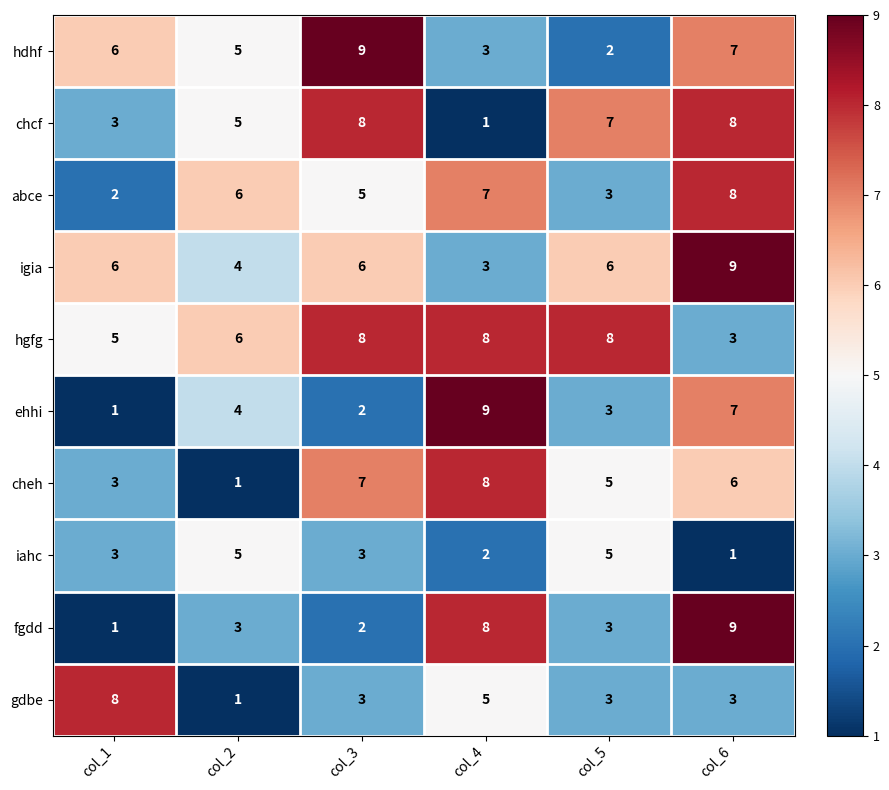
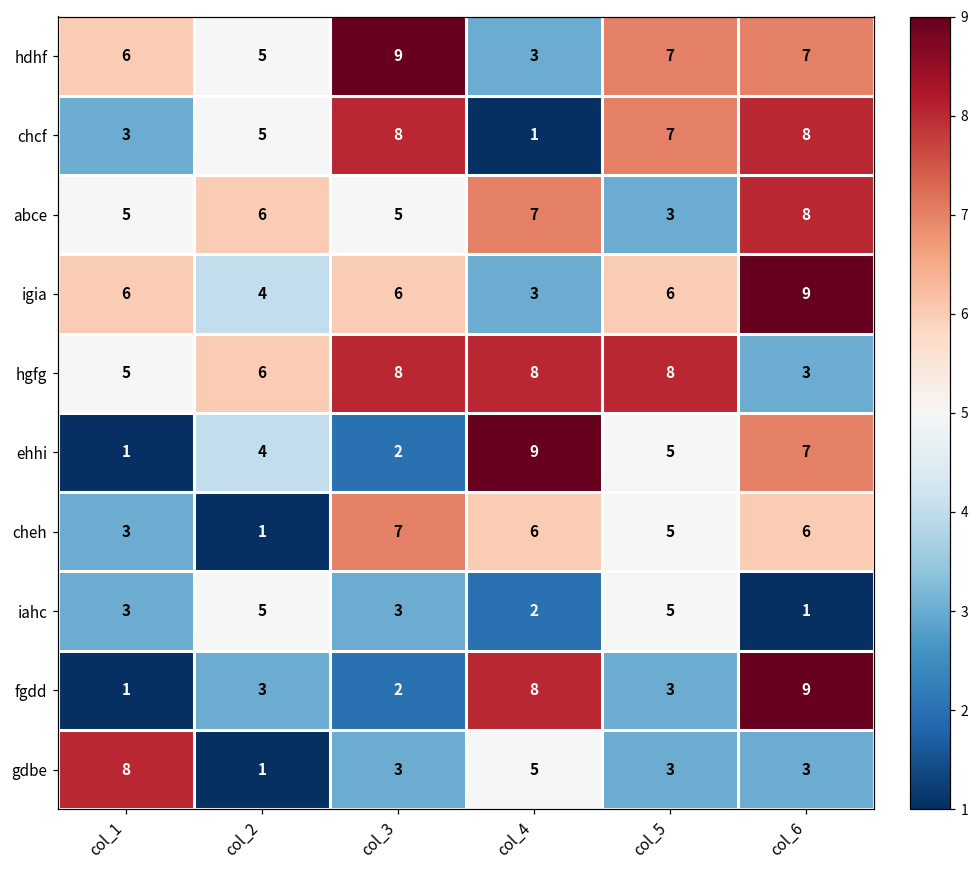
hdhf, col_5: 2 -> 7
abce, col_1: 2 -> 5
ehhi, col_5: 3 -> 5
cheh, col_4: 8 -> 6
